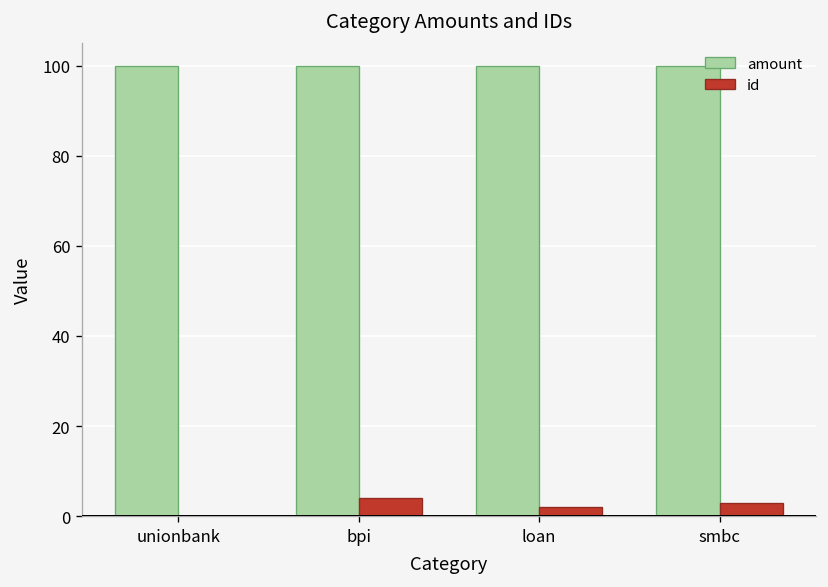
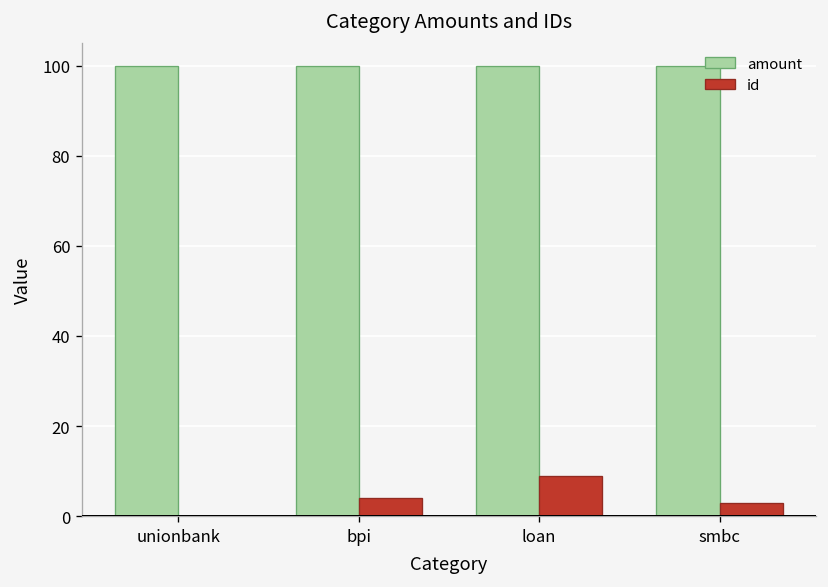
id, loan: 2 -> 9
